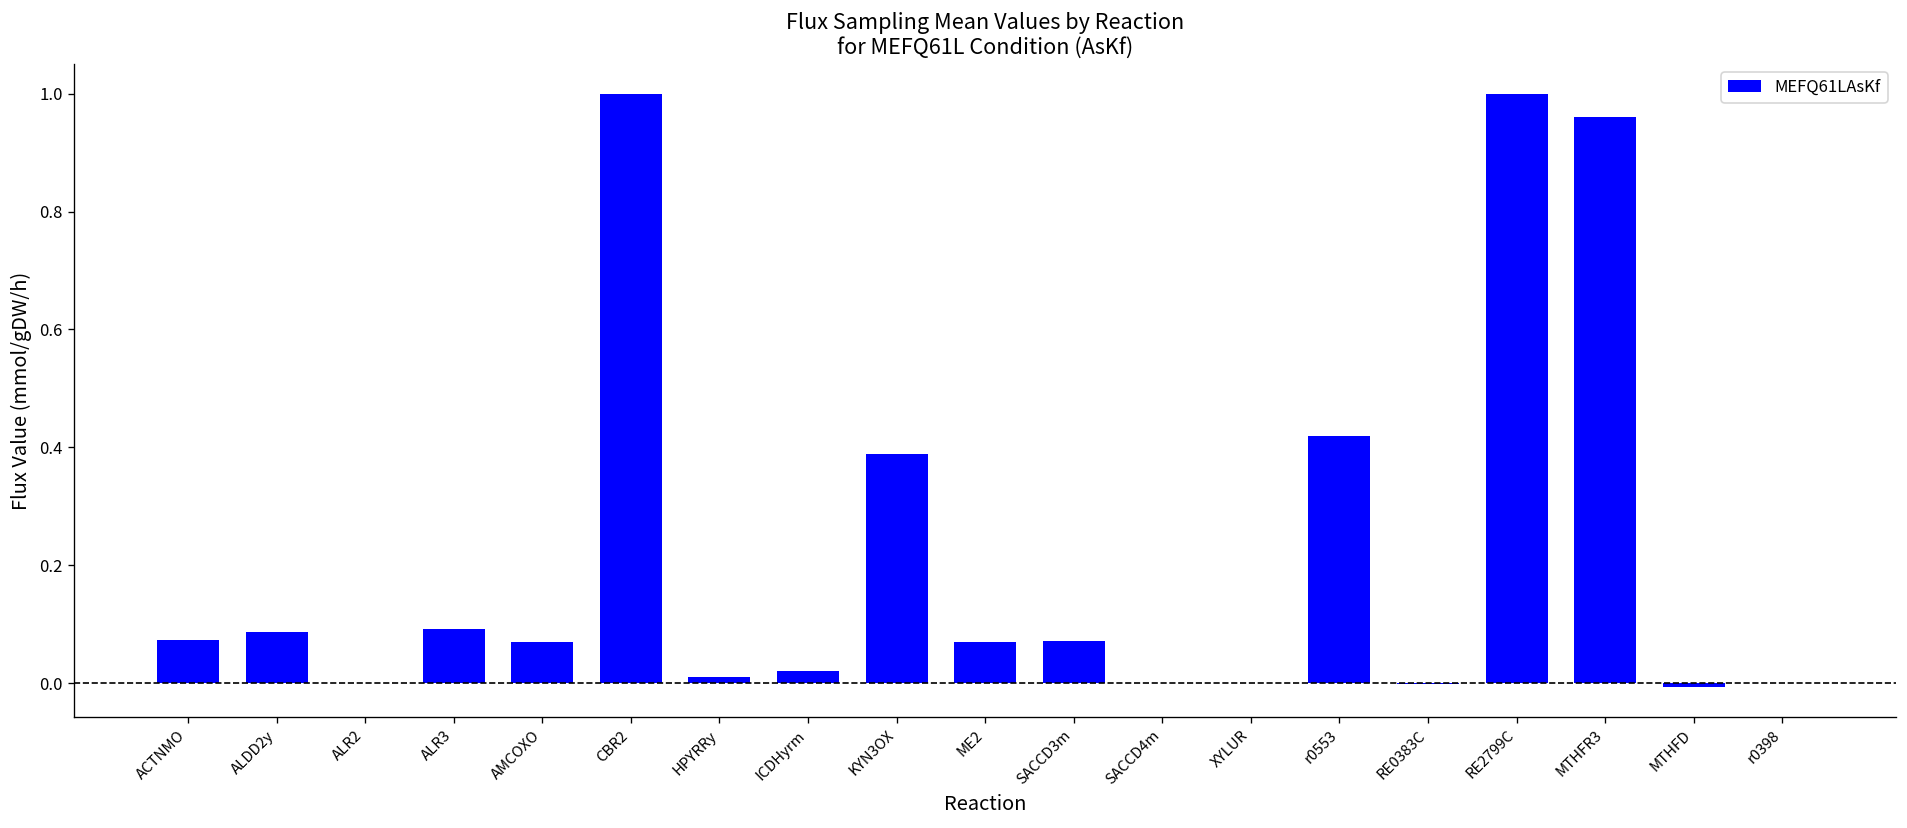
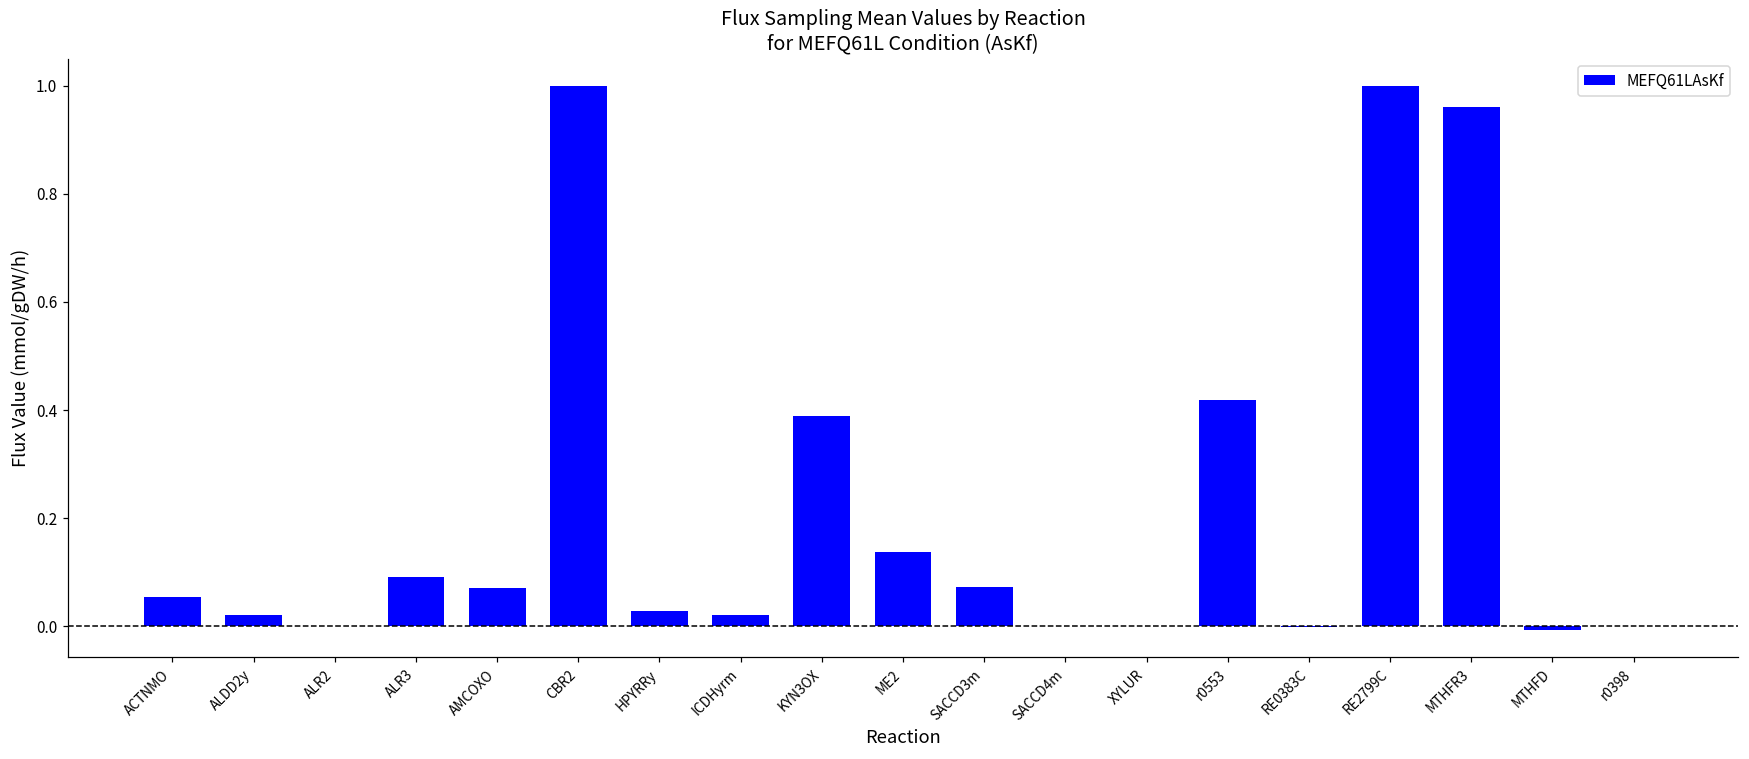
ACTNMO: 0.07 -> 0.05
ALDD2y: 0.09 -> 0.02
HPYRRy: 0.01 -> 0.03
ME2: 0.07 -> 0.14
